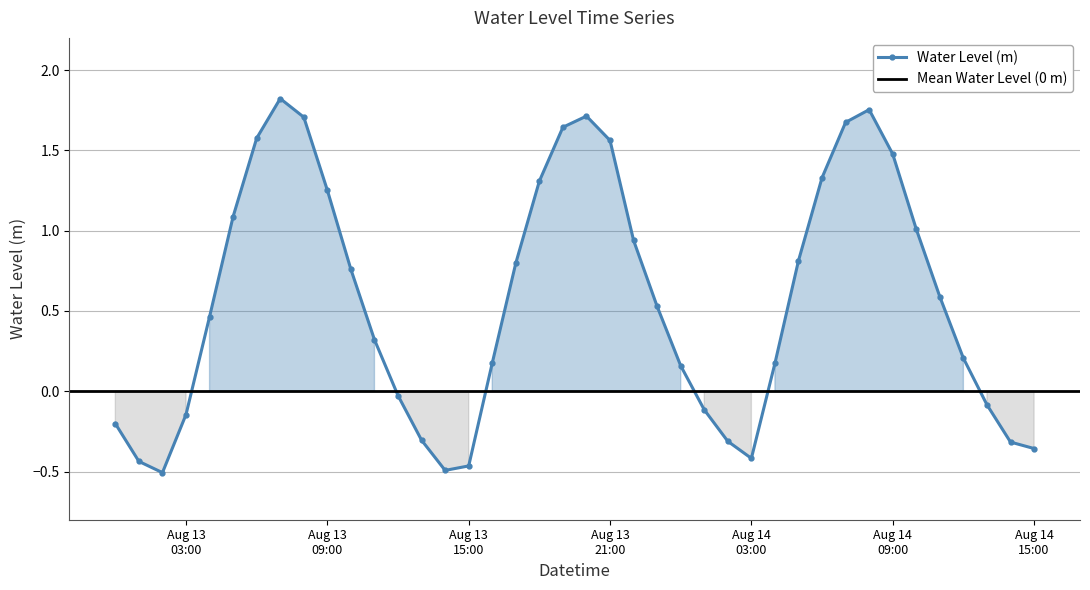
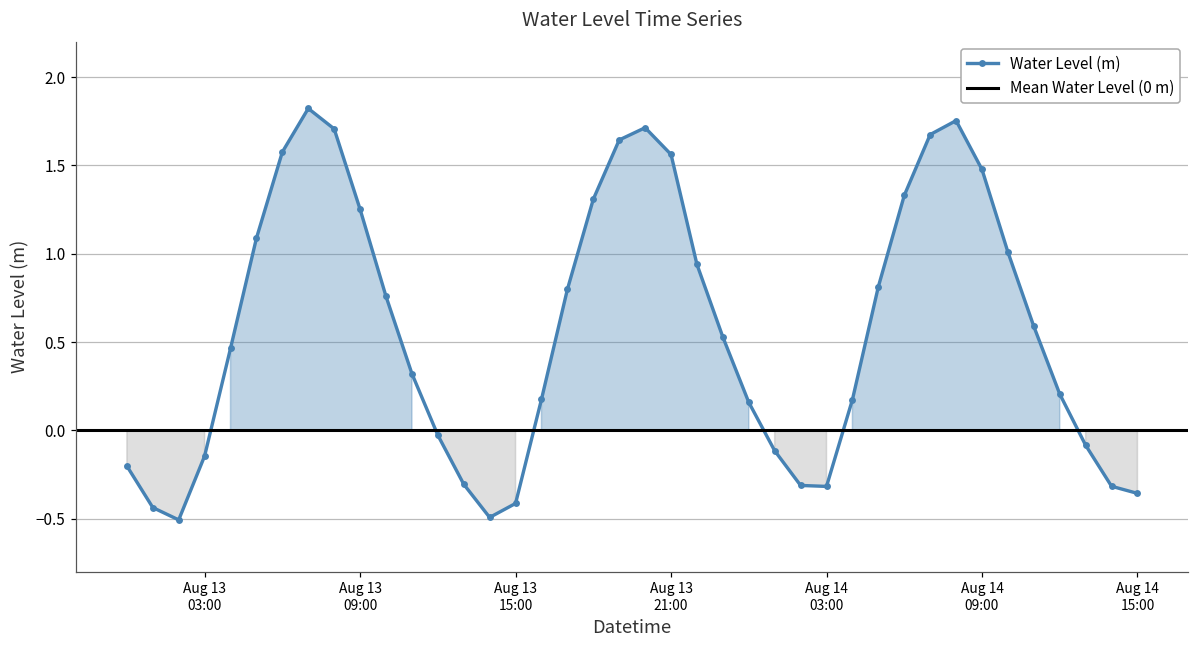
Aug 13 15:00: -0.47 -> -0.41
Aug 14 03:00: -0.42 -> -0.32
